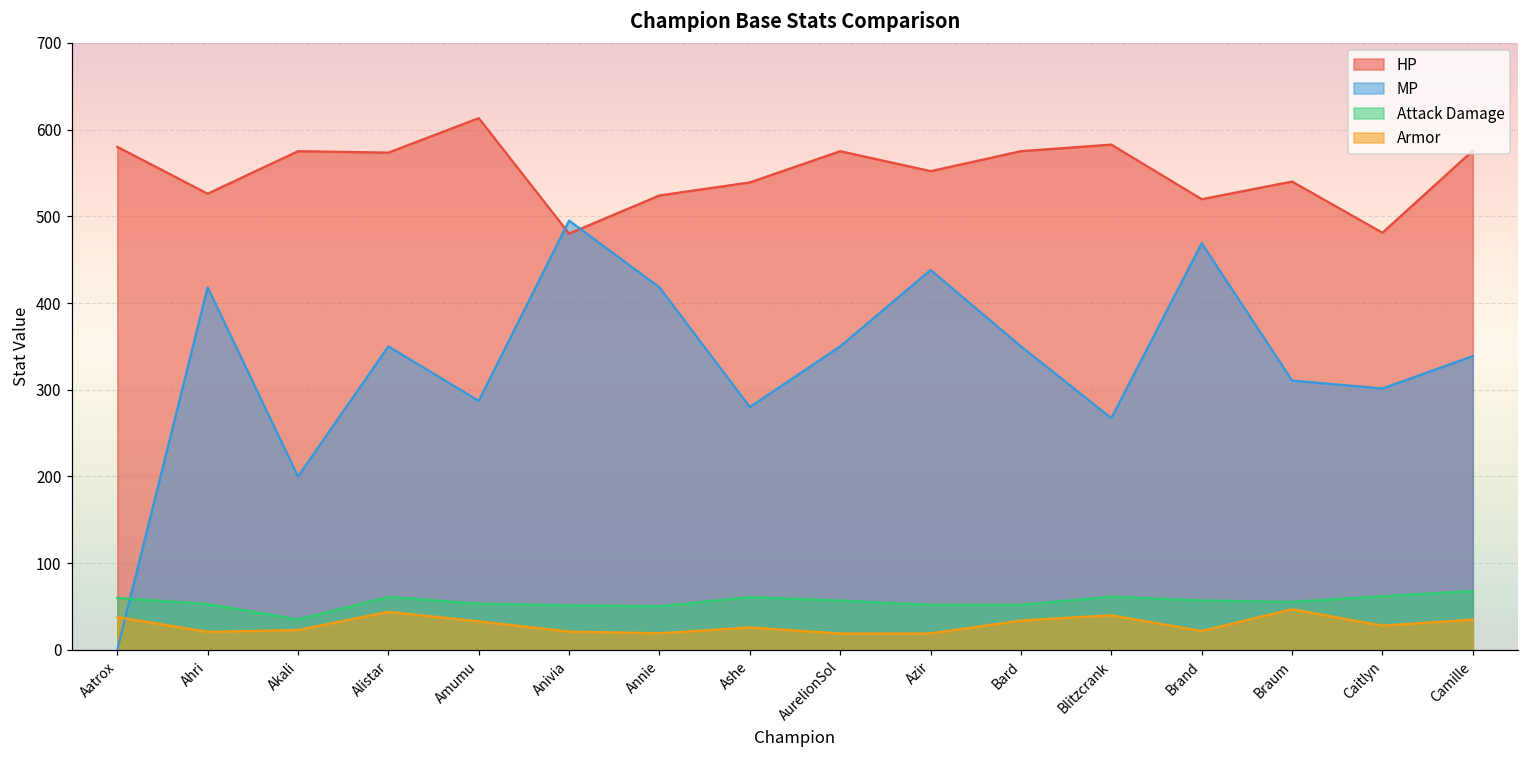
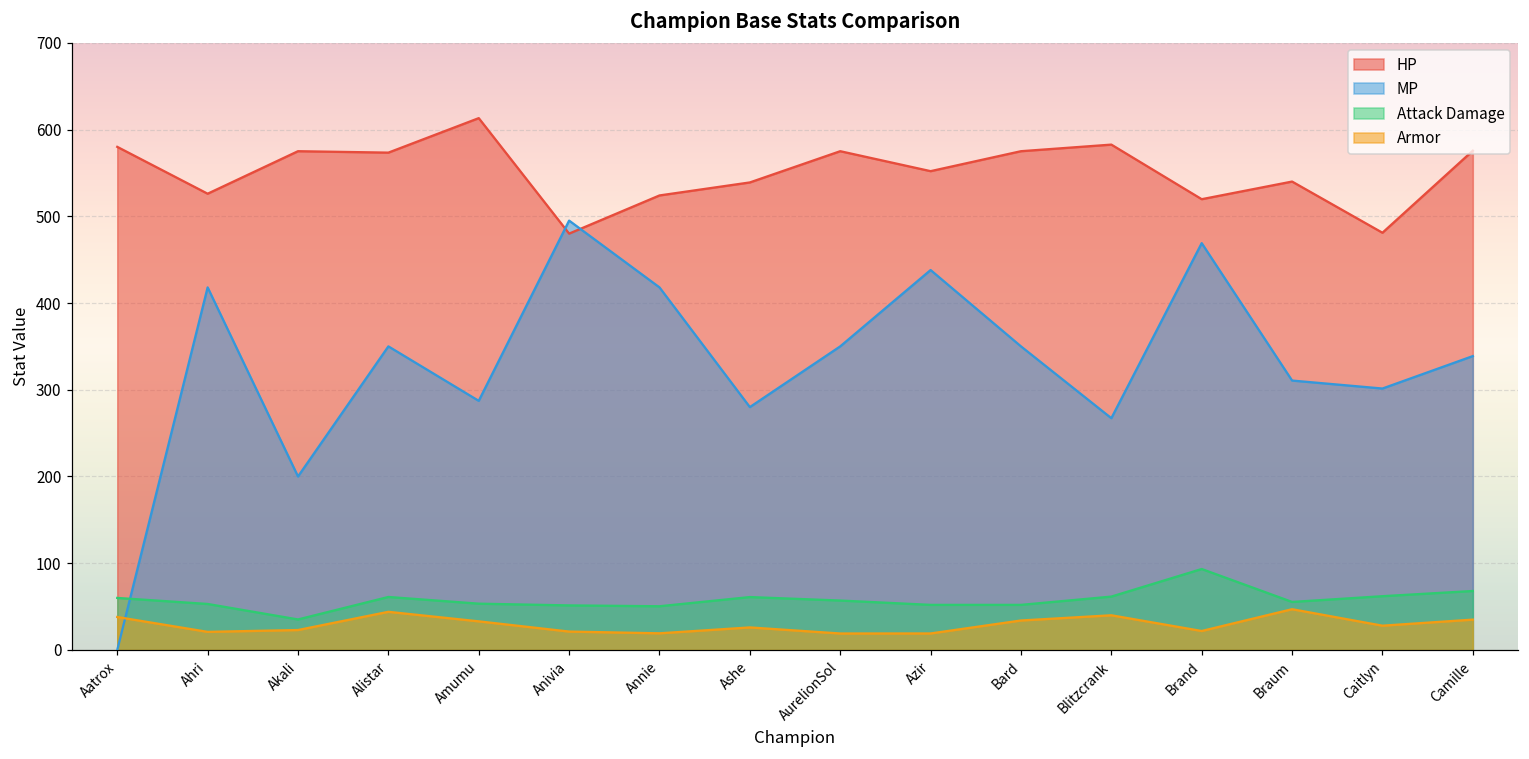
Attack Damage, Brand: 60 -> 90
